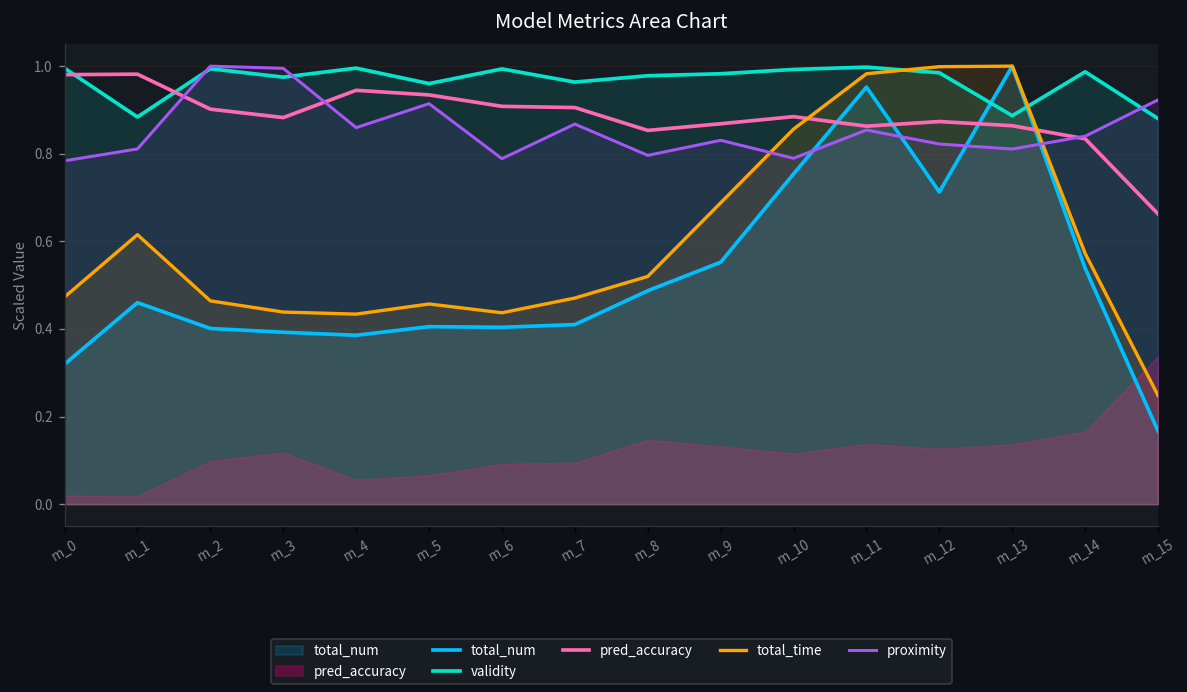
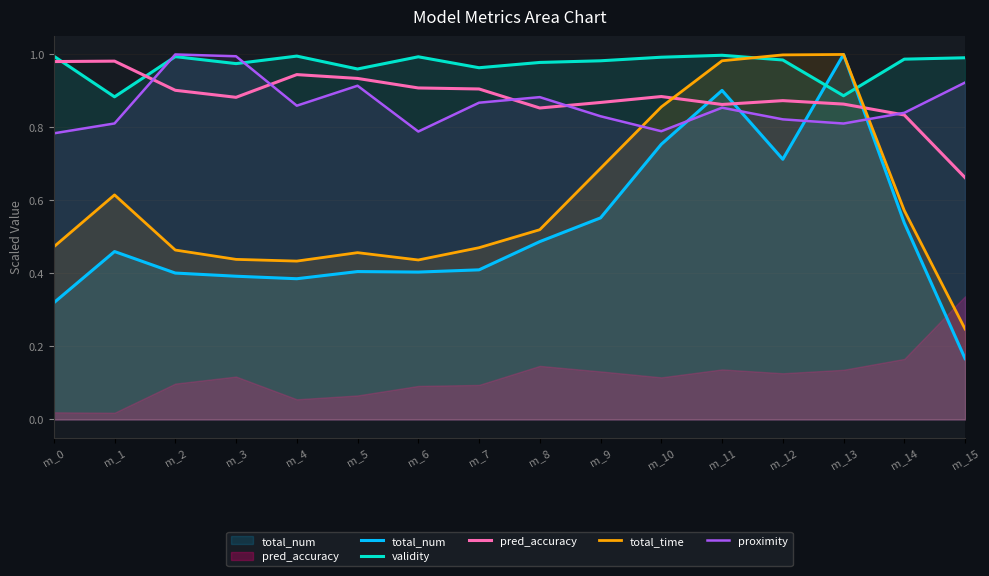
proximity, m_8: 0.80 -> 0.88
total_num, m_11: 0.95 -> 0.90
validity, m_15: 0.88 -> 0.99
